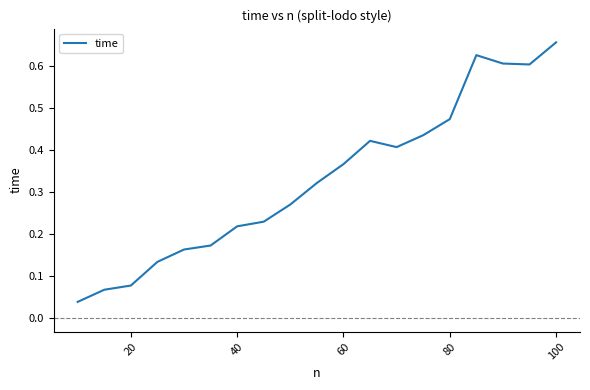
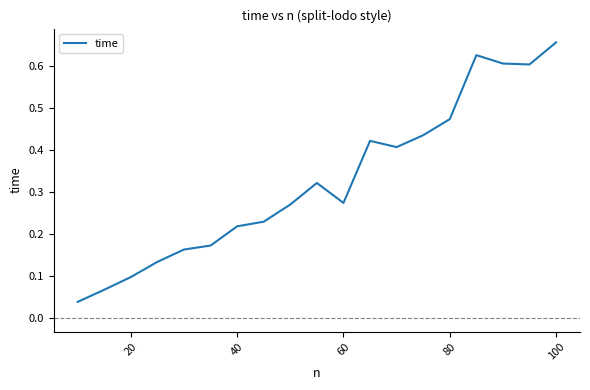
20: 0.08 -> 0.10
60: 0.37 -> 0.27
